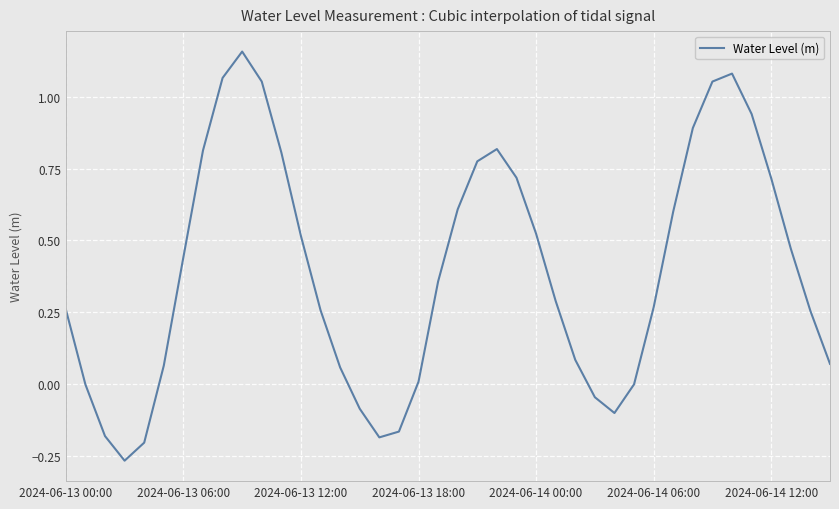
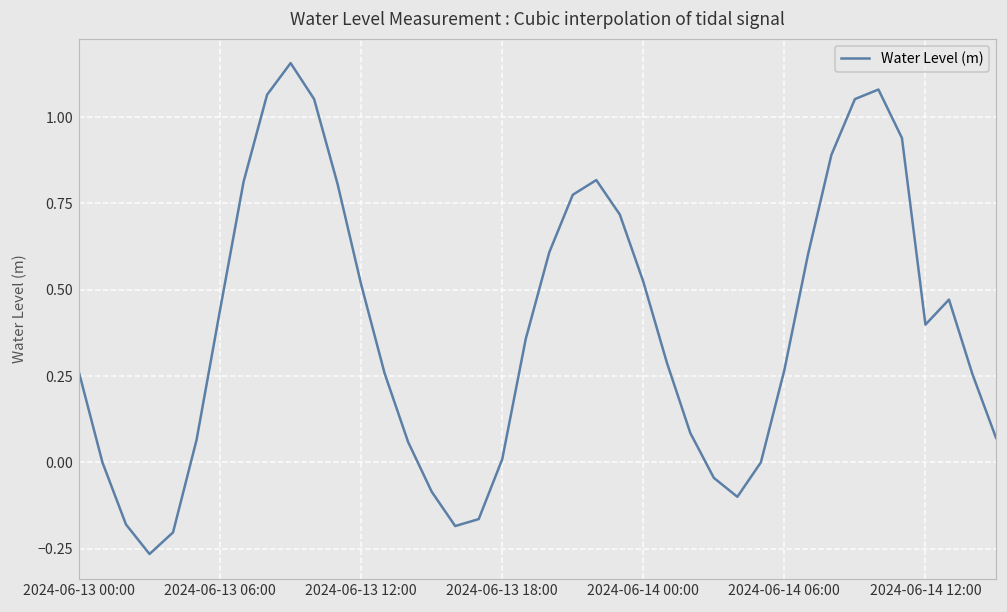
2024-06-14 12:00: 0.72 -> 0.40
